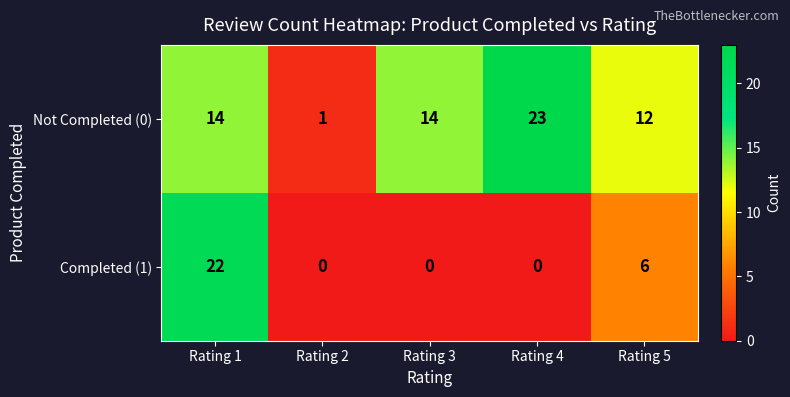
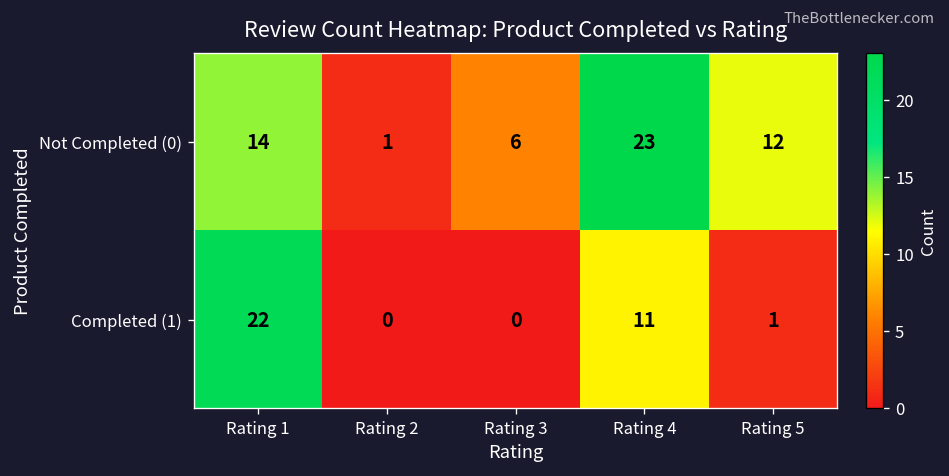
Not Completed (0), Rating 3: 14 -> 6
Completed (1), Rating 4: 0 -> 11
Completed (1), Rating 5: 6 -> 1
